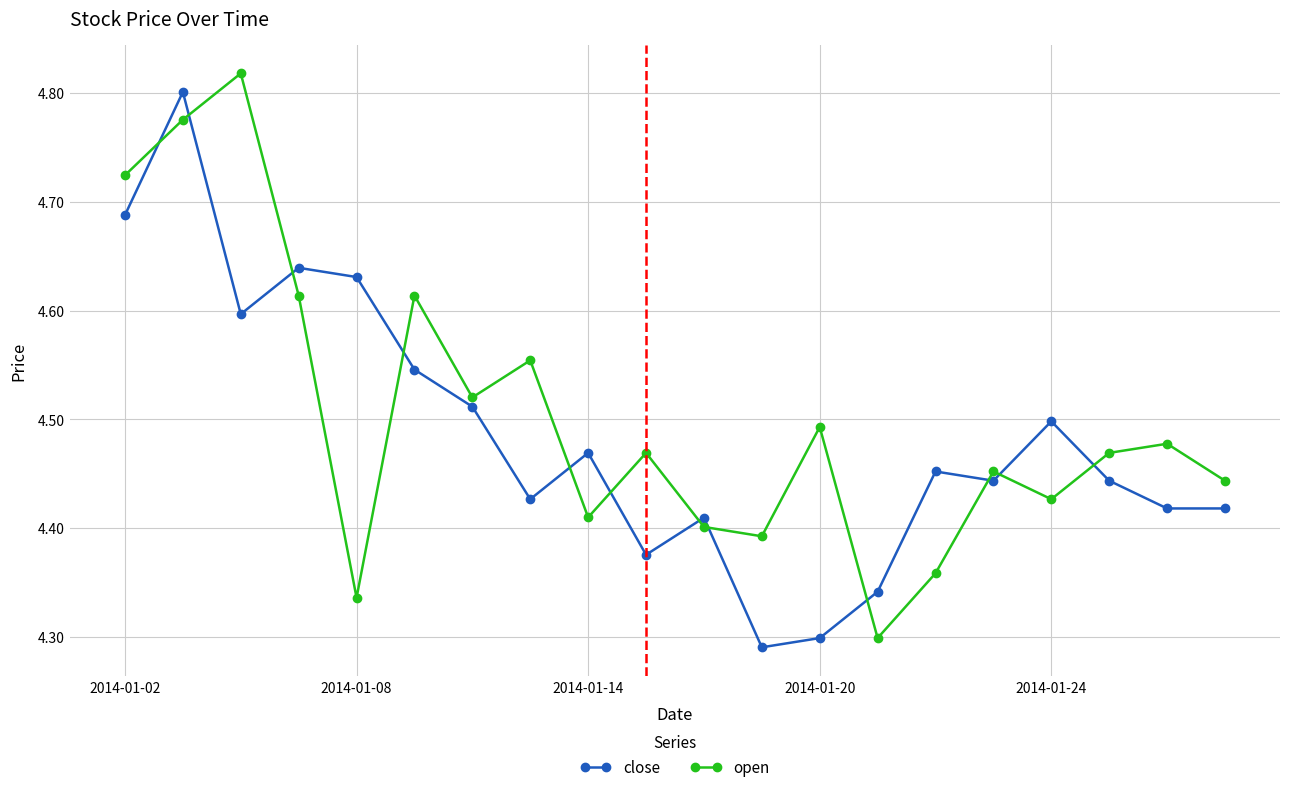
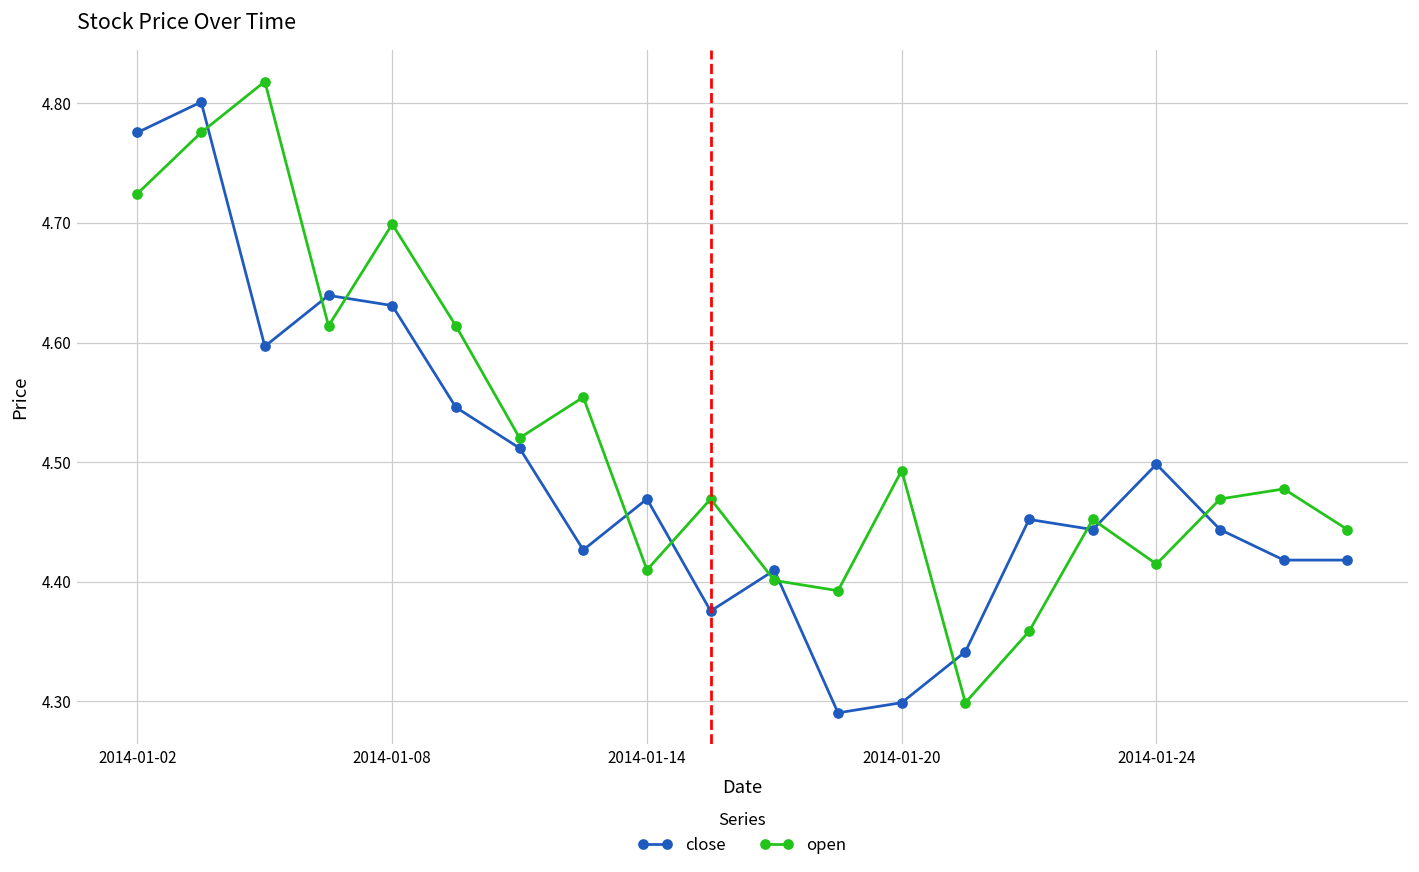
close, 2014-01-02: 4.688 -> 4.776
open, 2014-01-08: 4.336 -> 4.699
open, 2014-01-24: 4.427 -> 4.415
